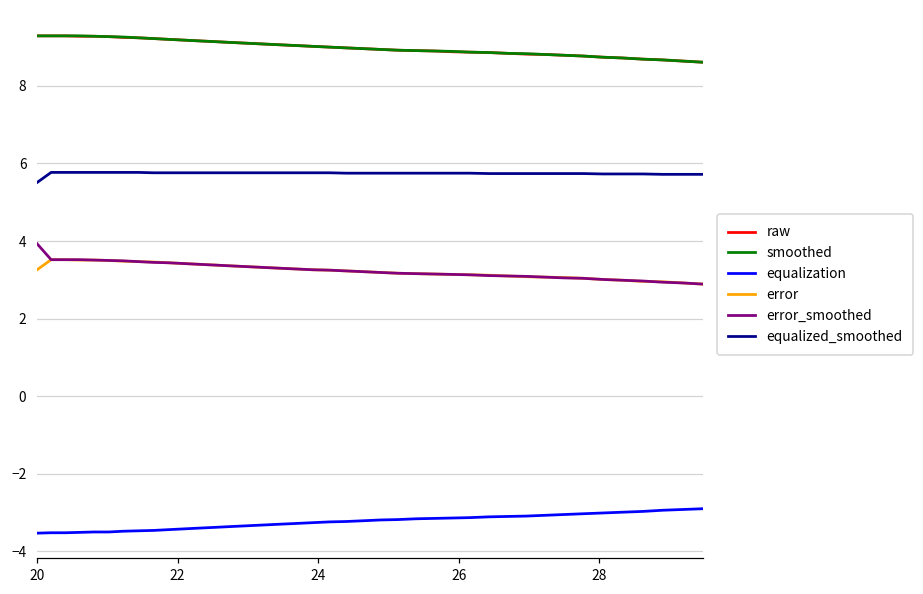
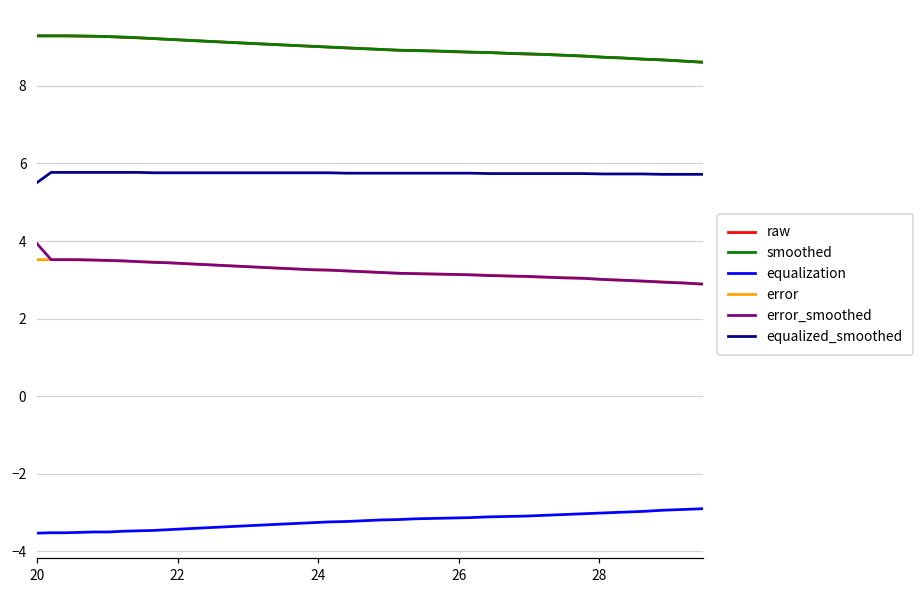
error, 20: 3.3 -> 3.5
